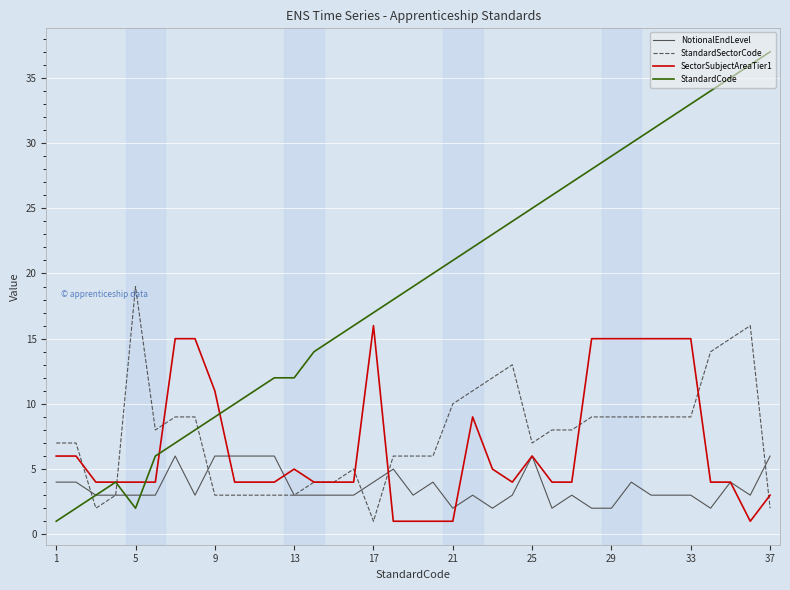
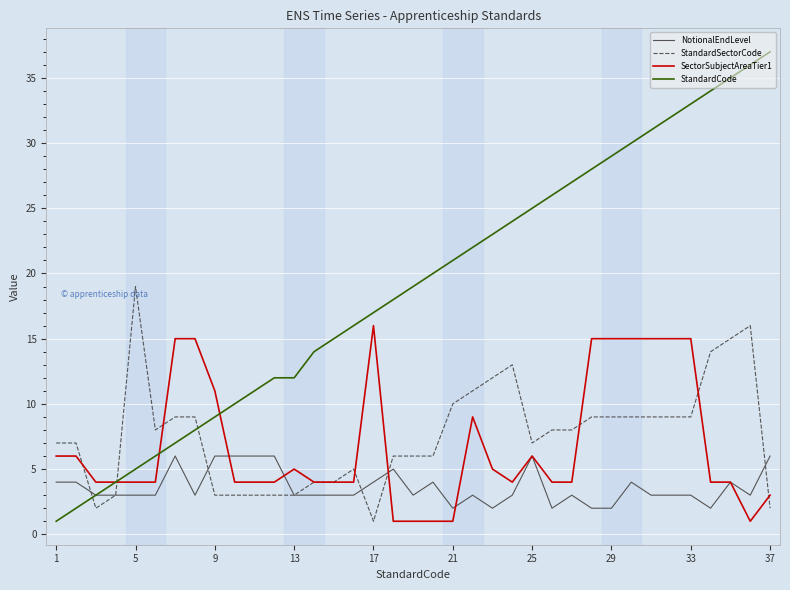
StandardCode, 5: 2 -> 5
